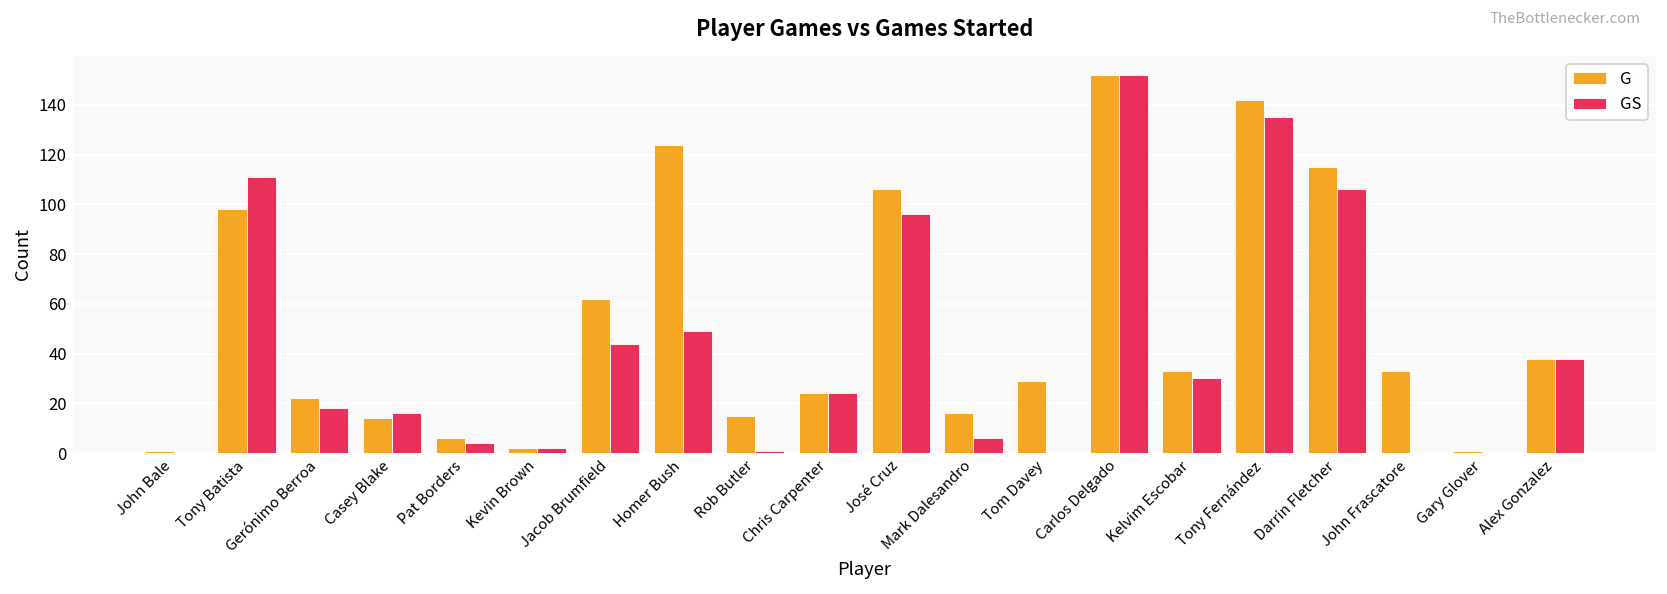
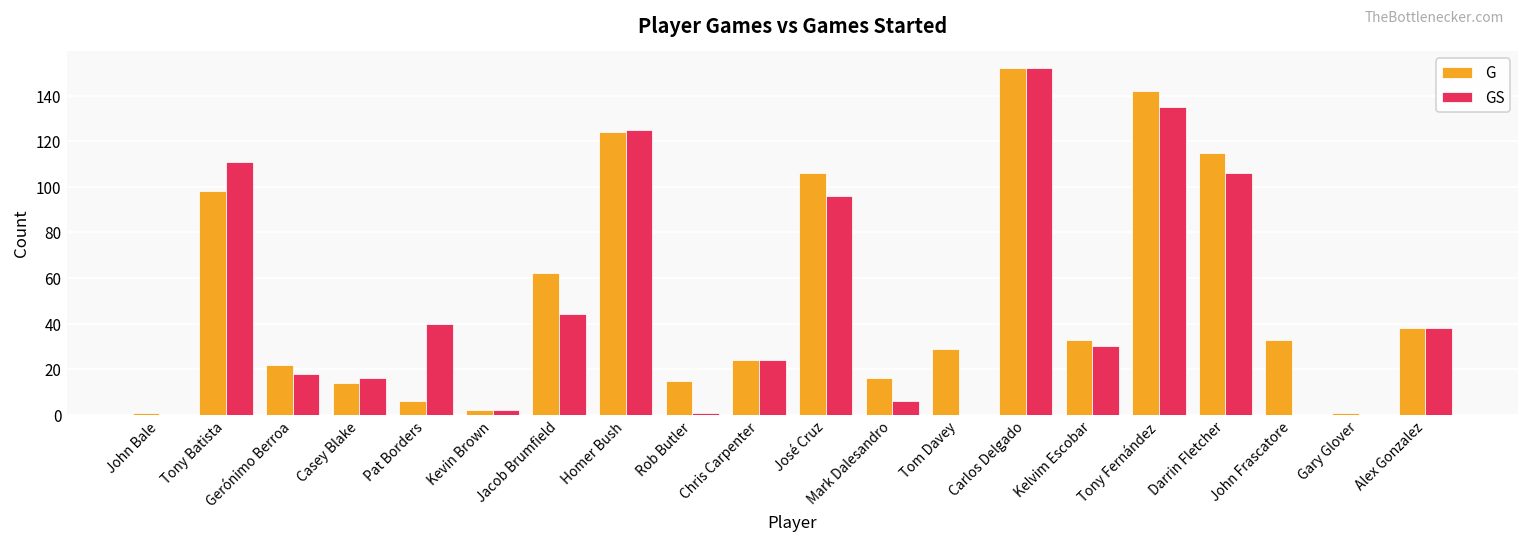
GS, Pat Borders: 4 -> 40
GS, Homer Bush: 49 -> 125
